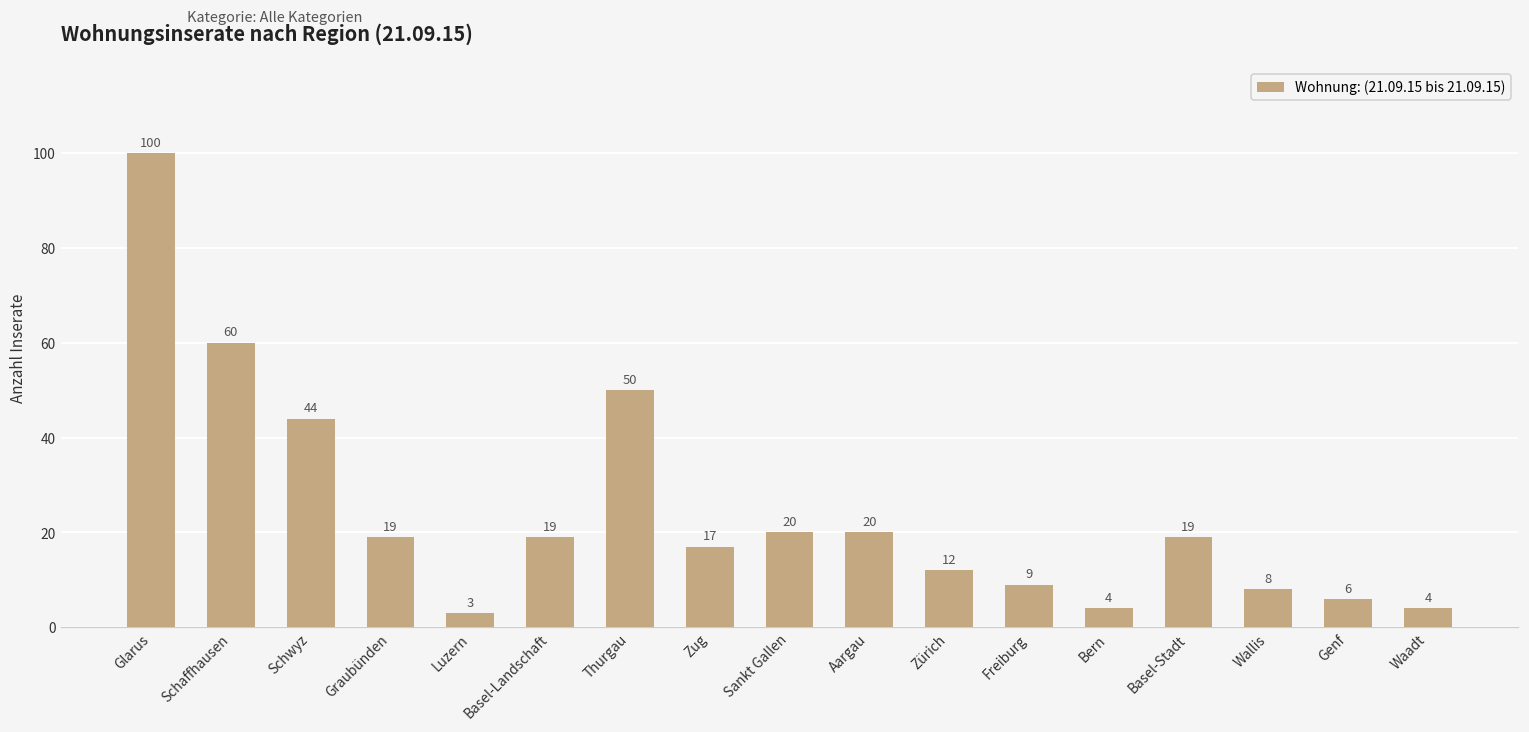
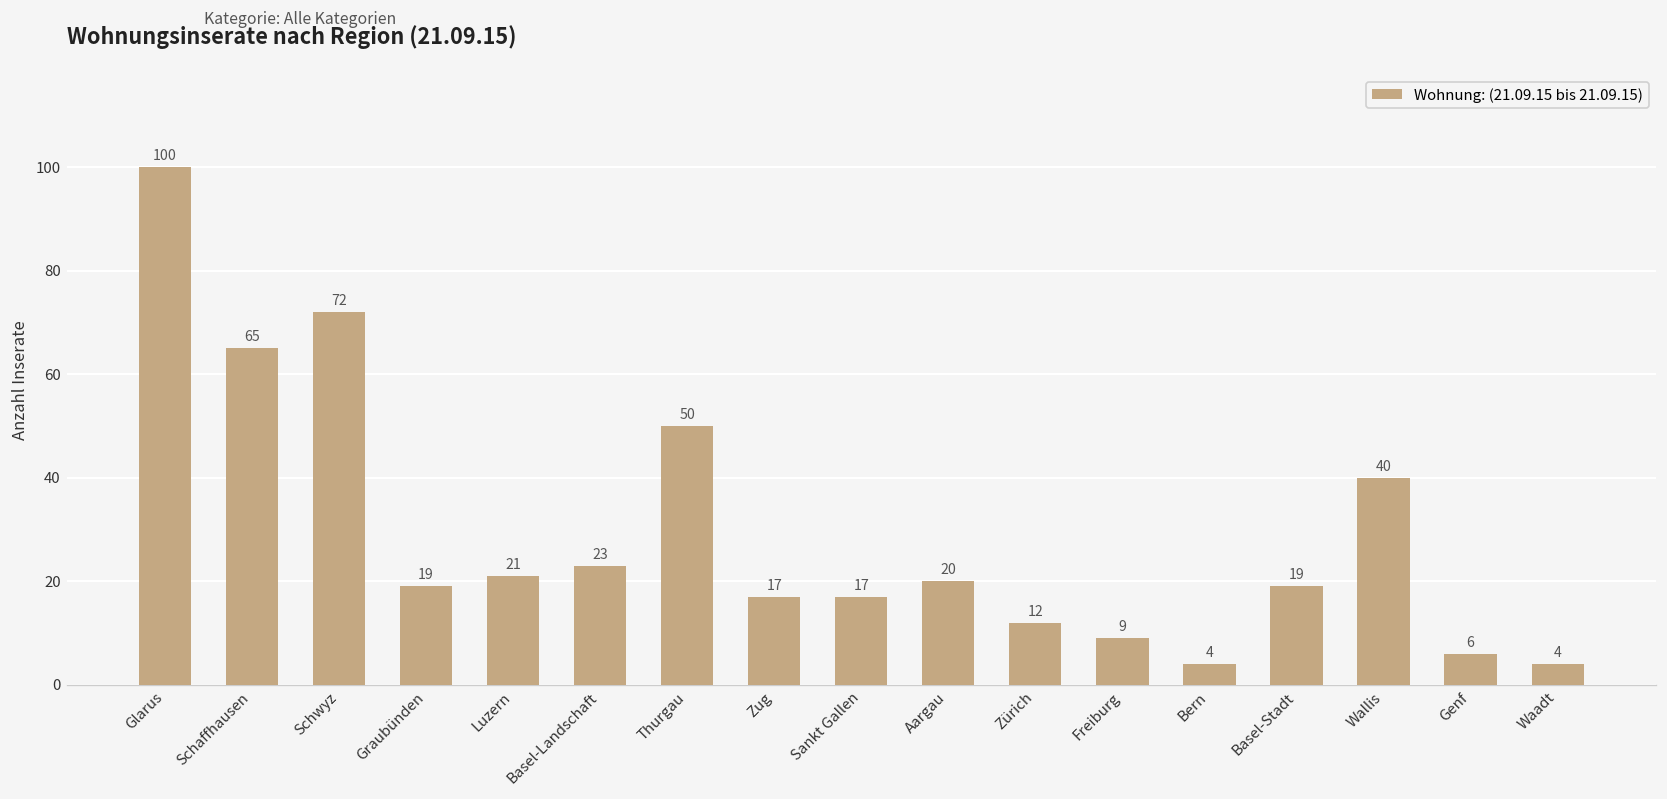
Schaffhausen: 60 -> 65
Schwyz: 44 -> 72
Luzern: 3 -> 21
Basel-Landschaft: 19 -> 23
Sankt Gallen: 20 -> 17
Wallis: 8 -> 40
